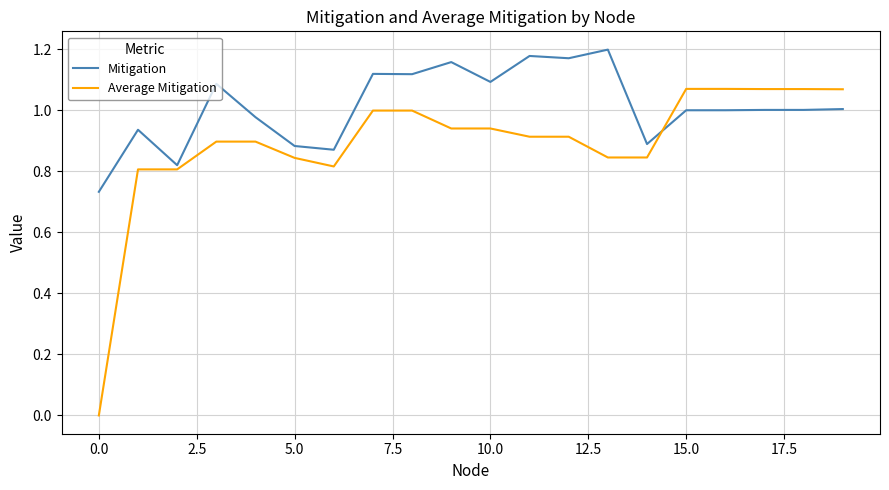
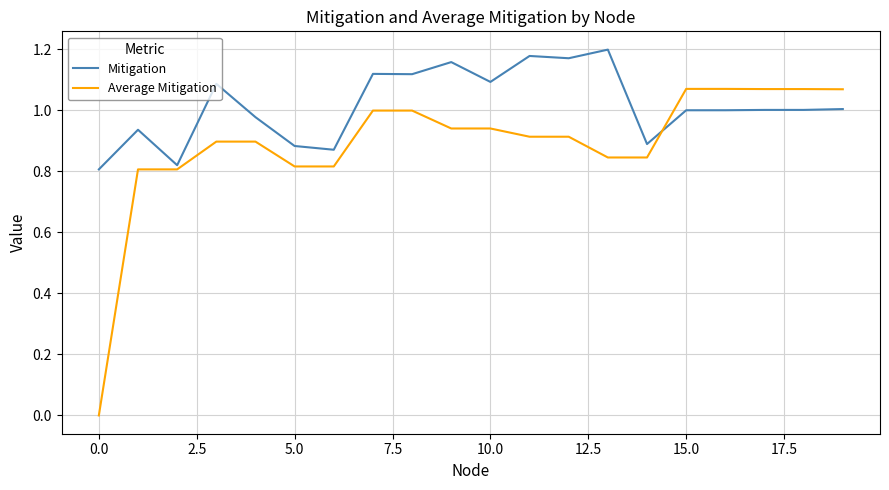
Mitigation, 0.0: 0.73 -> 0.81
Average Mitigation, 5.0: 0.84 -> 0.82
